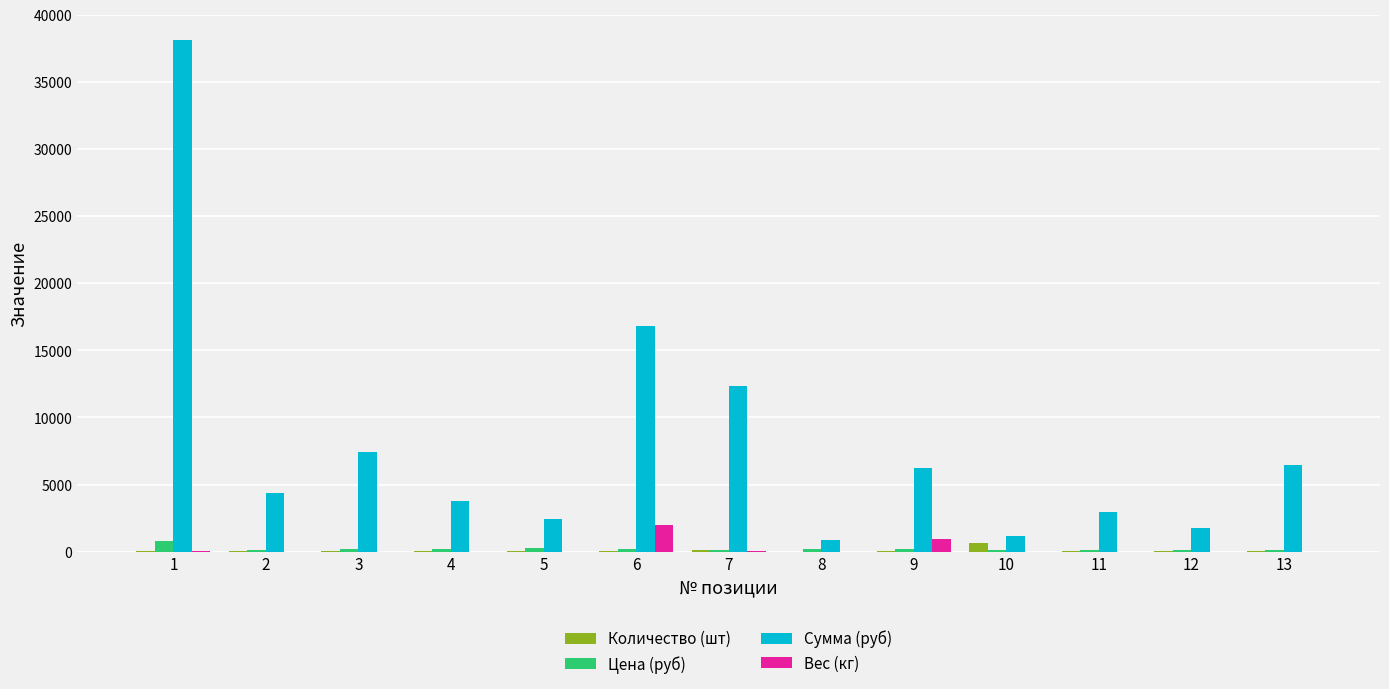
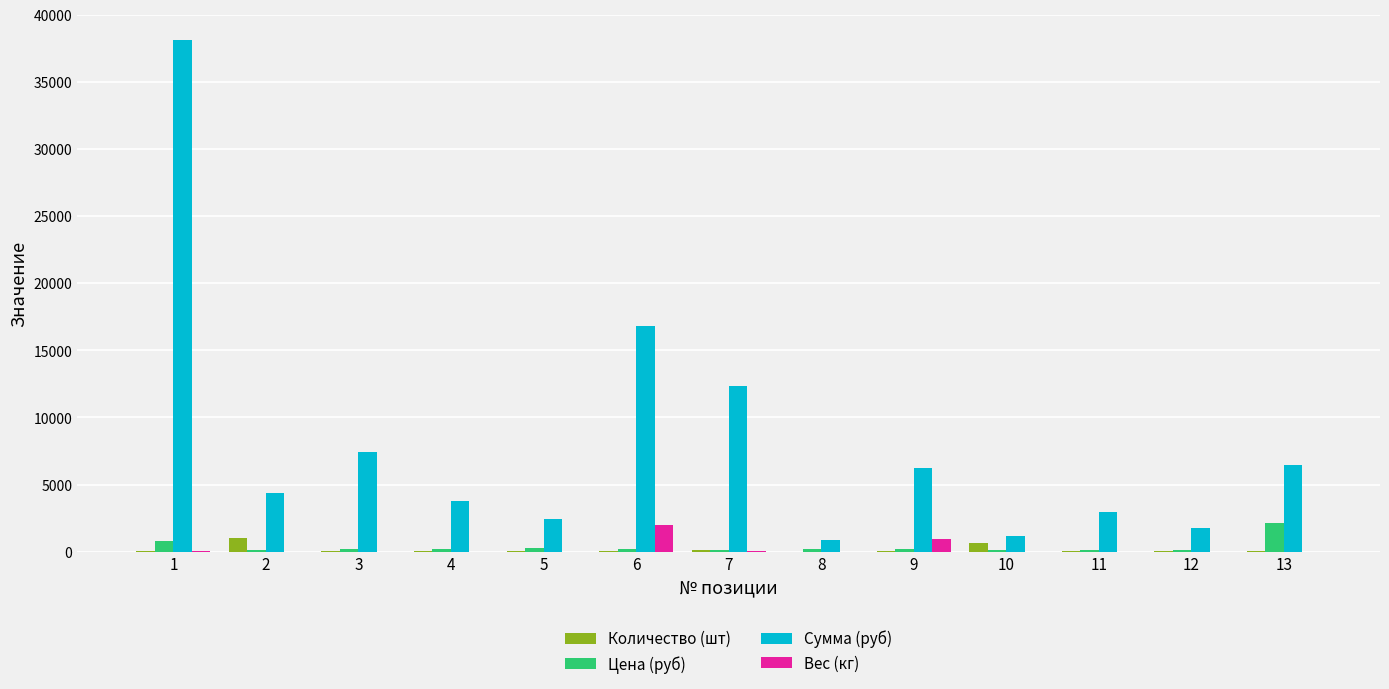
Количество (шт), 2: 0 -> 1000
Цена (руб), 13: 100 -> 2100
